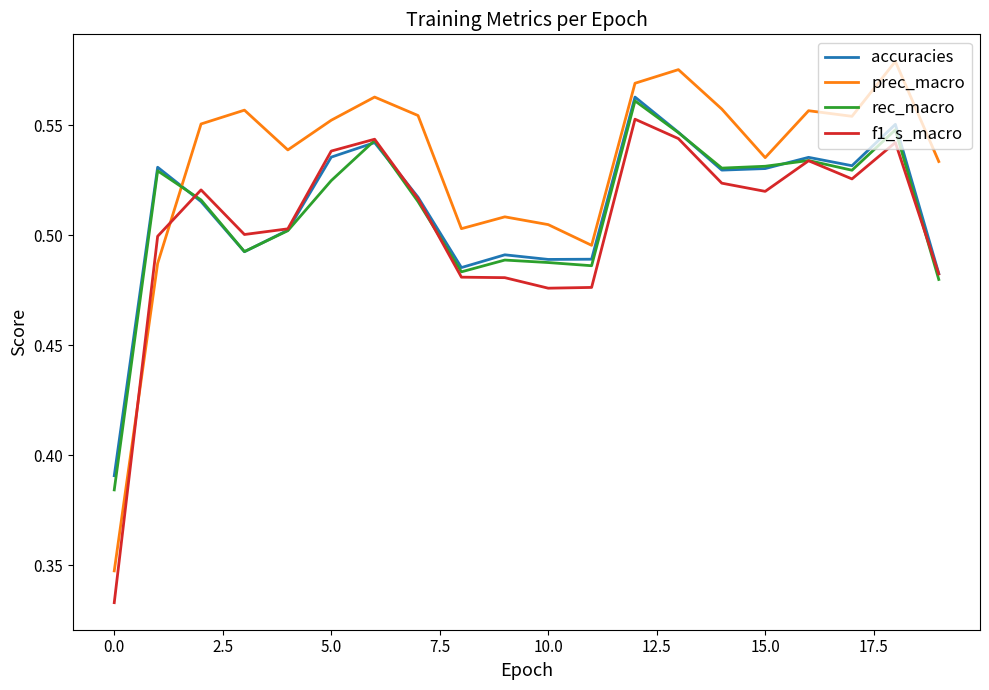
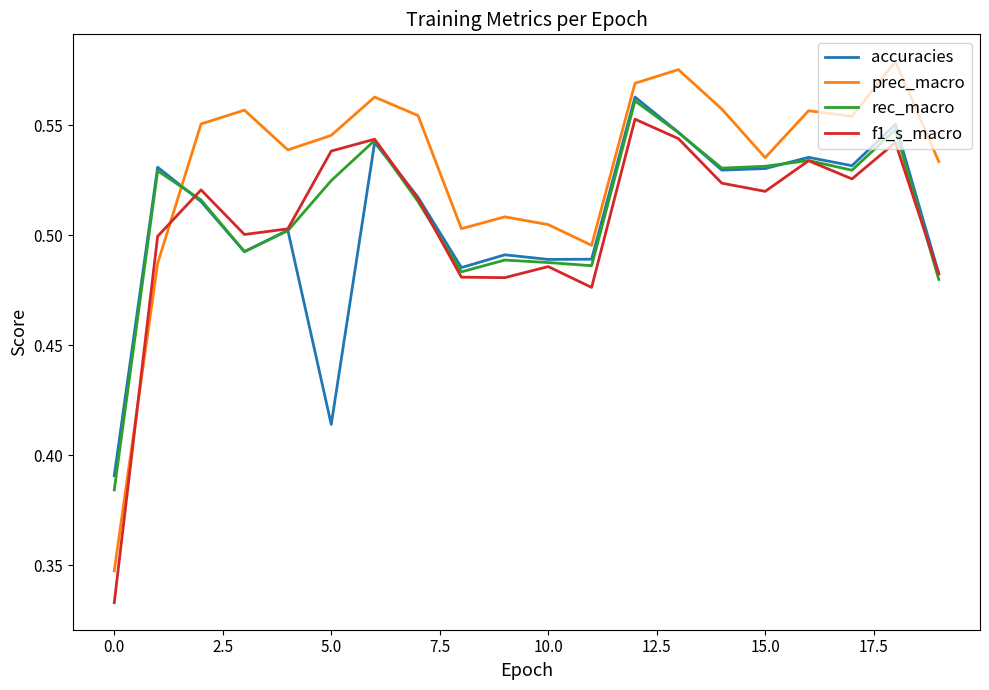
accuracies, 5.0: 0.536 -> 0.414
prec_macro, 5.0: 0.552 -> 0.545
f1_s_macro, 10.0: 0.476 -> 0.486
